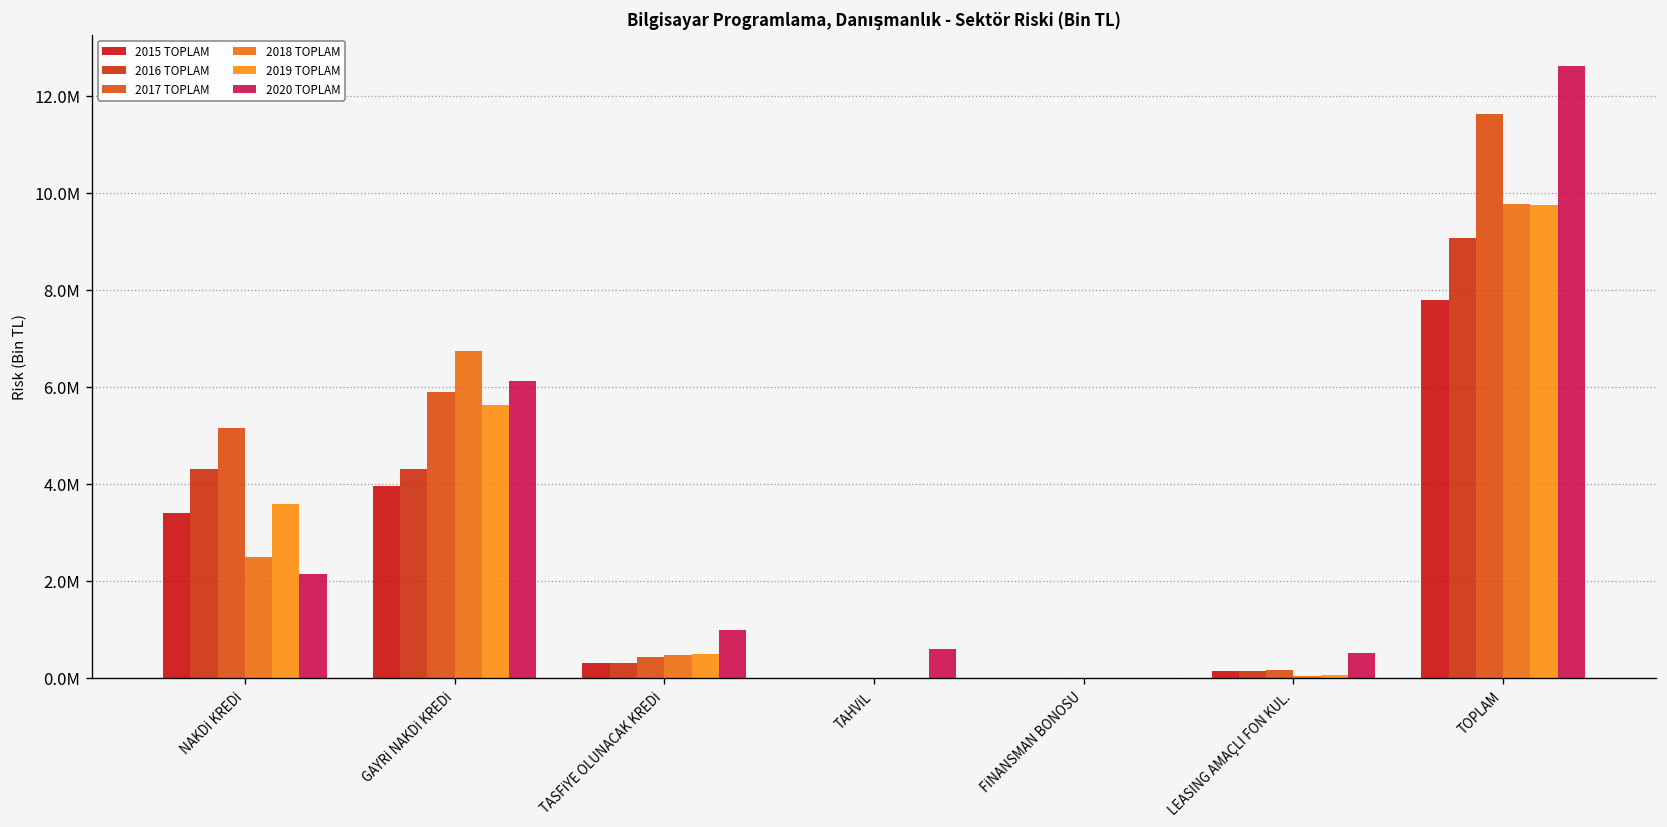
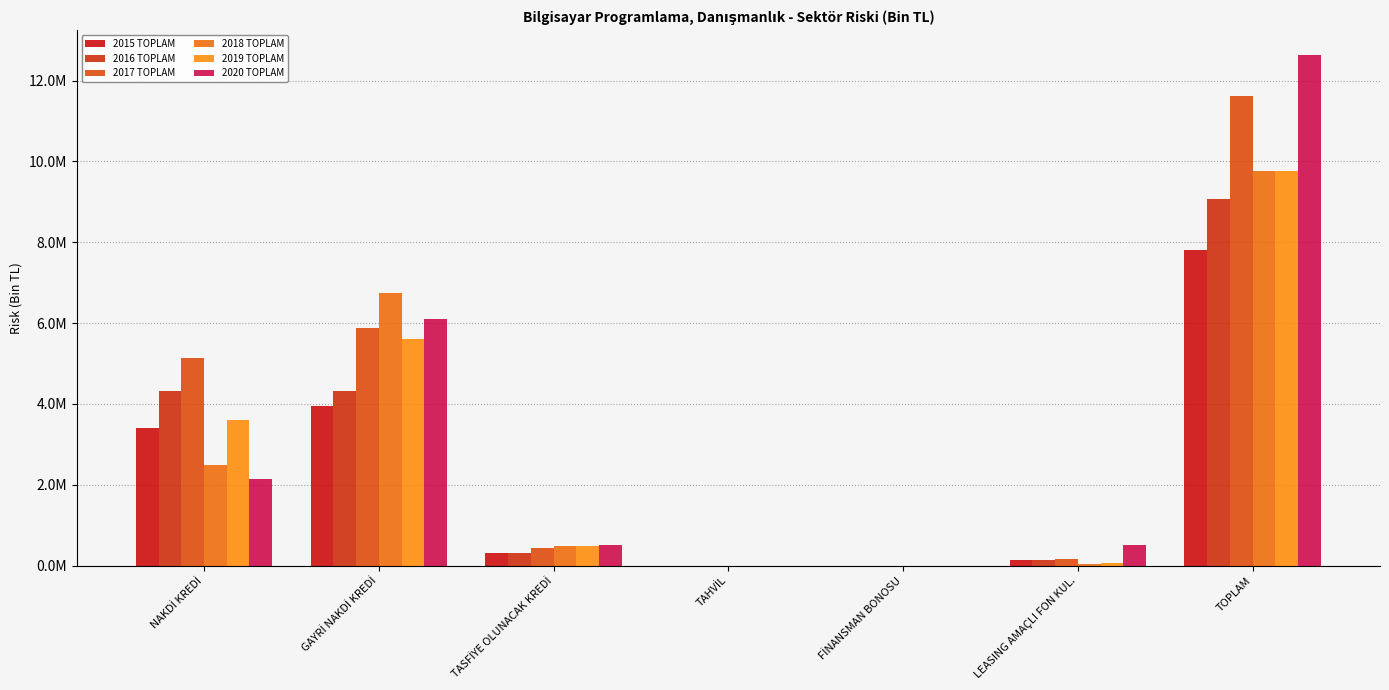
2020 TOPLAM, TASFİYE OLUNACAK KREDİ: 1000000 -> 500000
2020 TOPLAM, TAHVİL: 600000 -> 0
